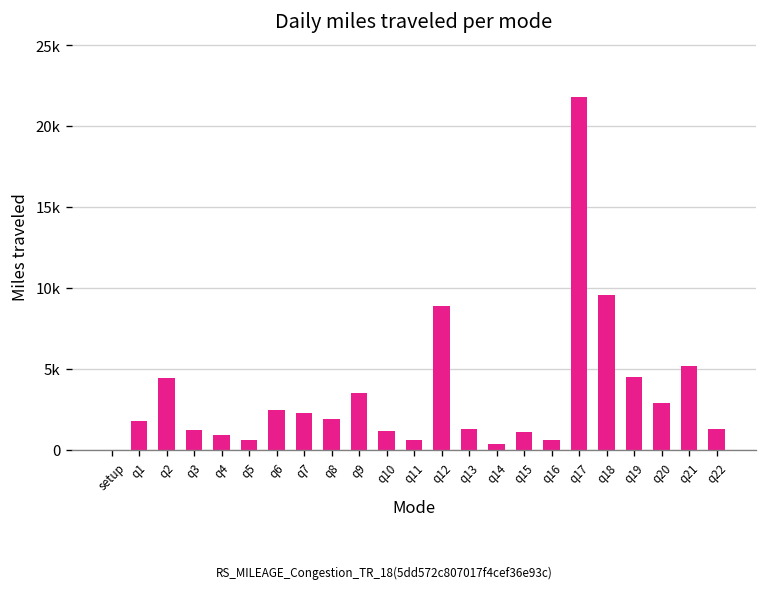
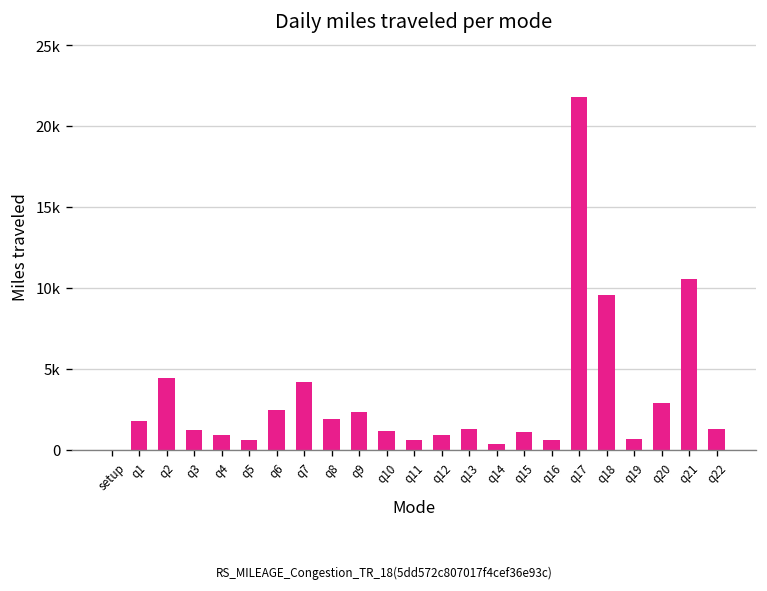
q7: 2300 -> 4200
q9: 3500 -> 2300
q12: 8900 -> 900
q19: 4500 -> 700
q21: 5200 -> 10600
